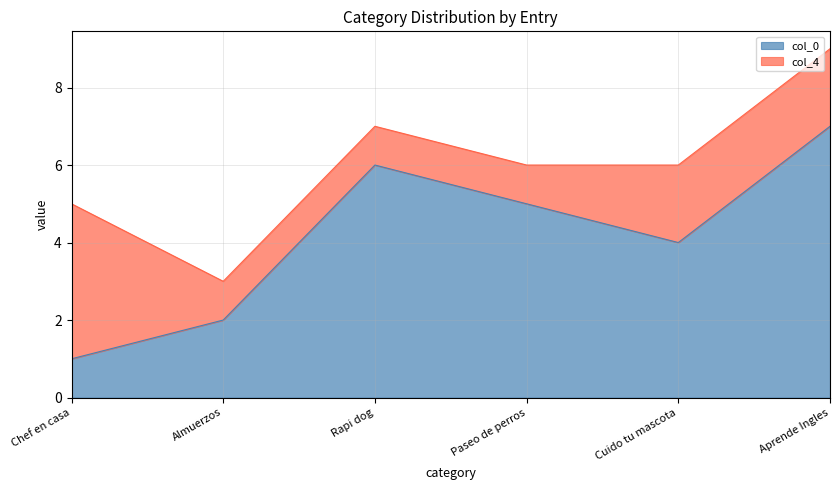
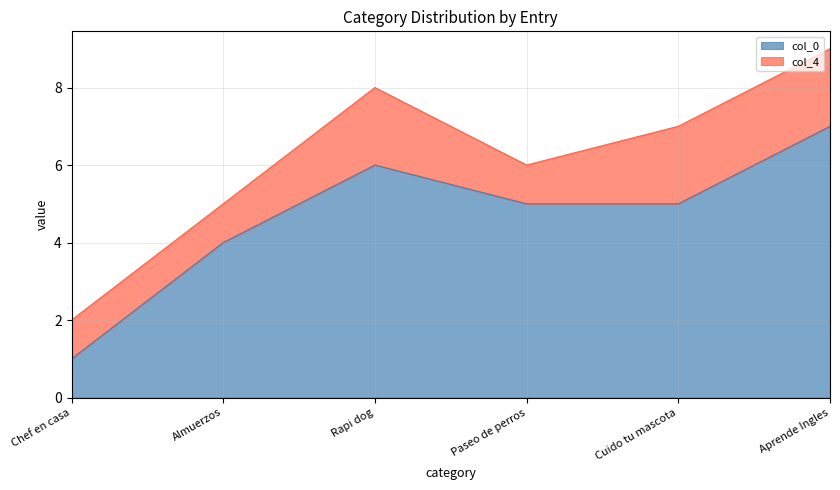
col_4, Chef en casa: 4 -> 1
col_0, Almuerzos: 2 -> 4
col_4, Rapi dog: 1 -> 2
col_0, Cuido tu mascota: 4 -> 5
